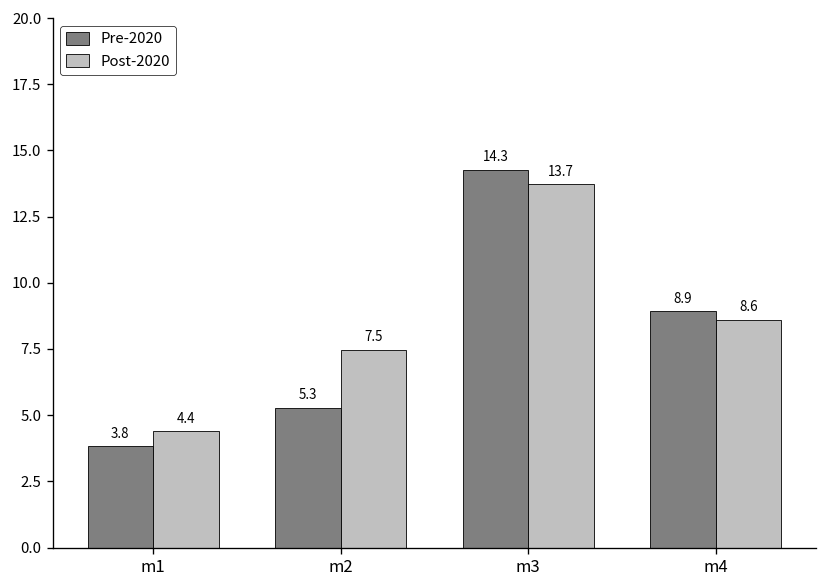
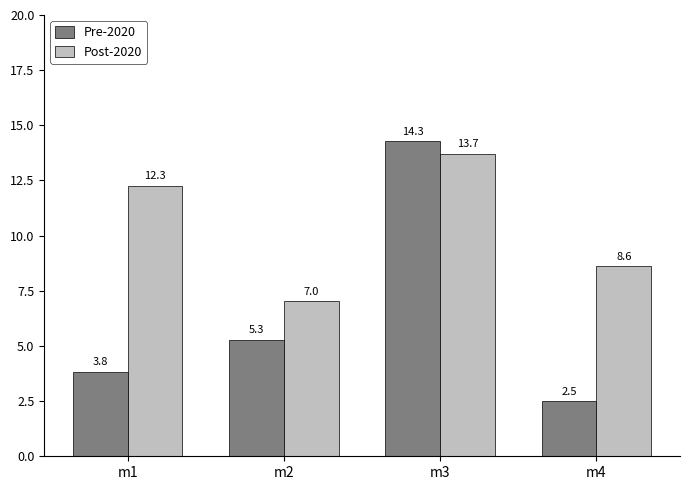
Post-2020, m1: 4.4 -> 12.3
Post-2020, m2: 7.5 -> 7.0
Pre-2020, m4: 8.9 -> 2.5
